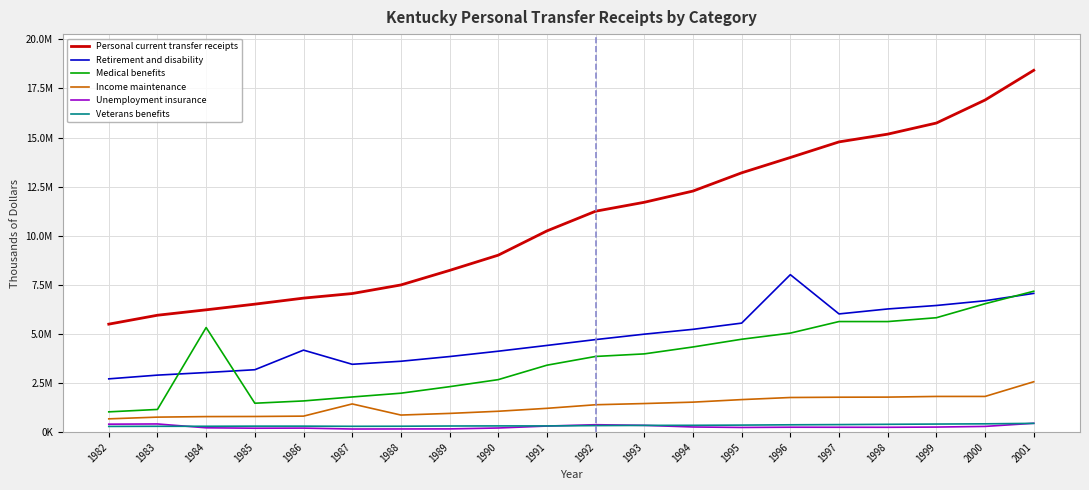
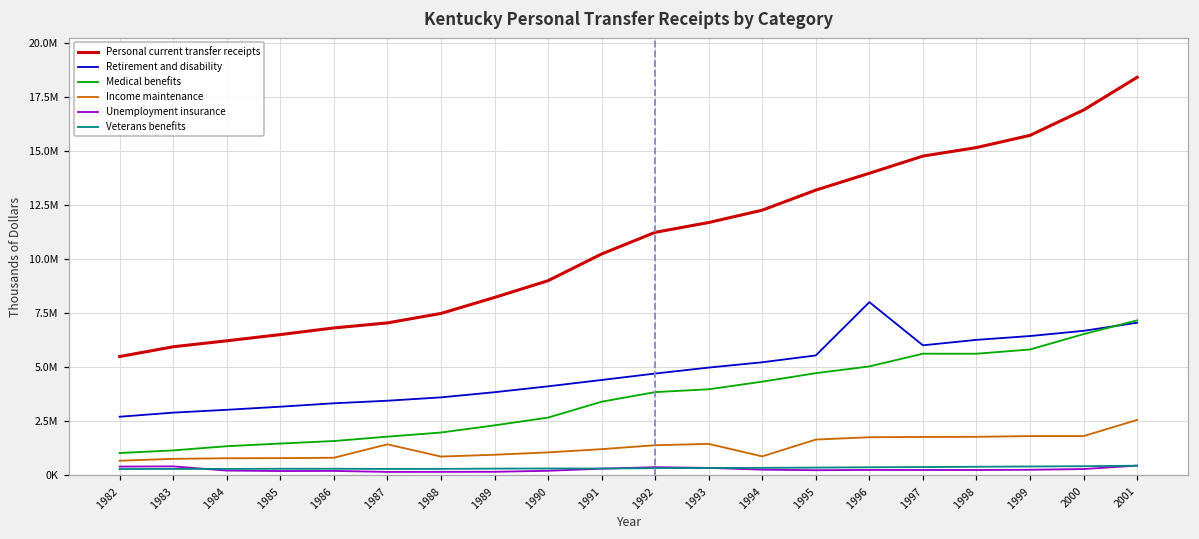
Medical benefits, 1984: 5300000 -> 1400000
Retirement and disability, 1986: 4200000 -> 3300000
Income maintenance, 1994: 1500000 -> 900000
